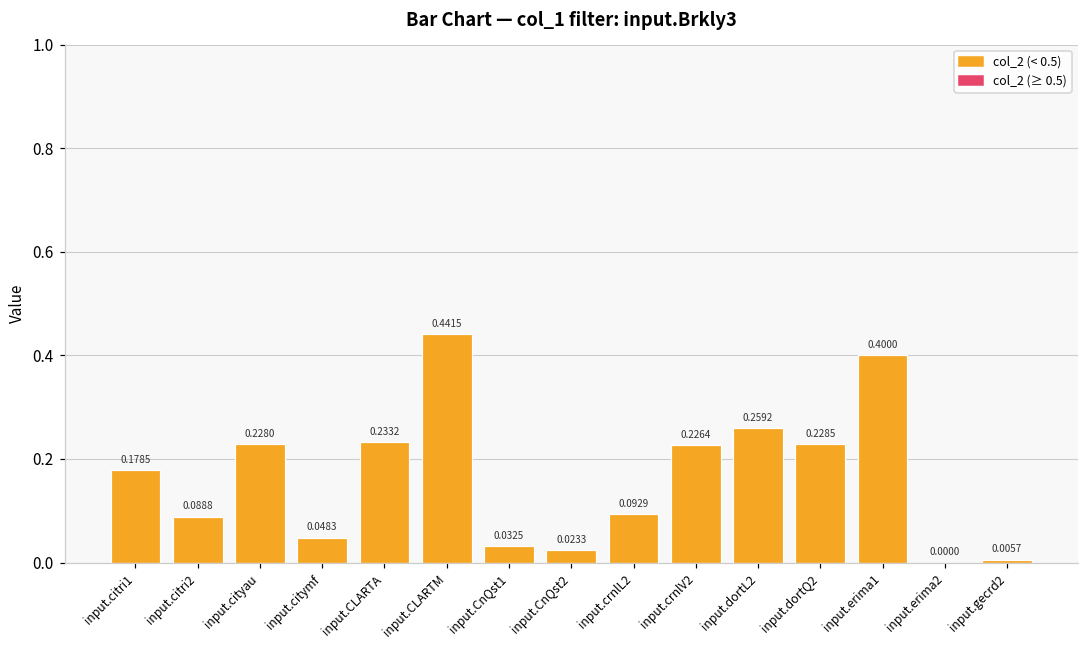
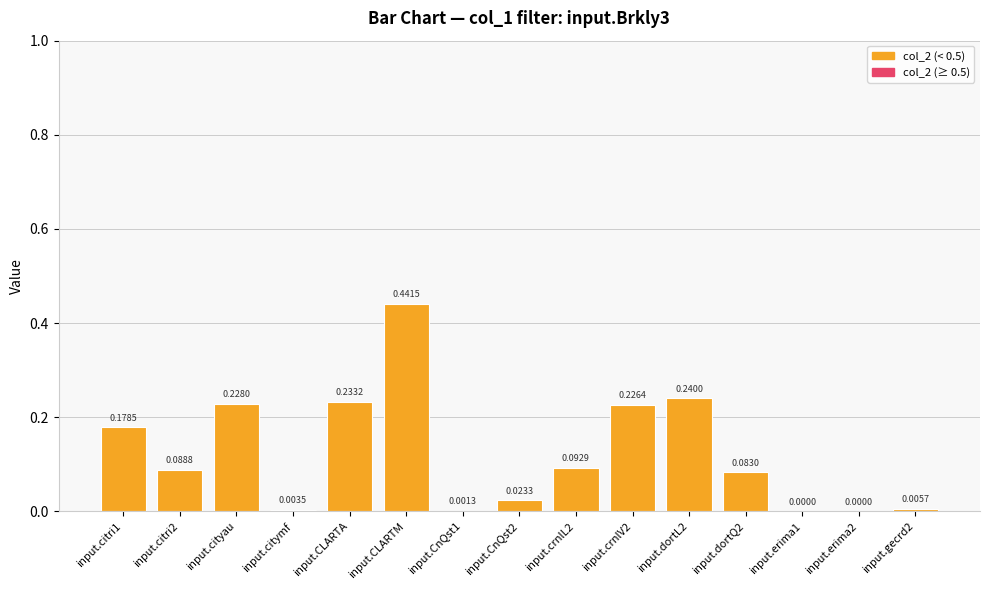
input.citymf: 0.0483 -> 0.0035
input.CnQst1: 0.0325 -> 0.0013
input.dortL2: 0.2592 -> 0.2400
input.dortQ2: 0.2285 -> 0.0830
input.erima1: 0.4000 -> 0.0000
